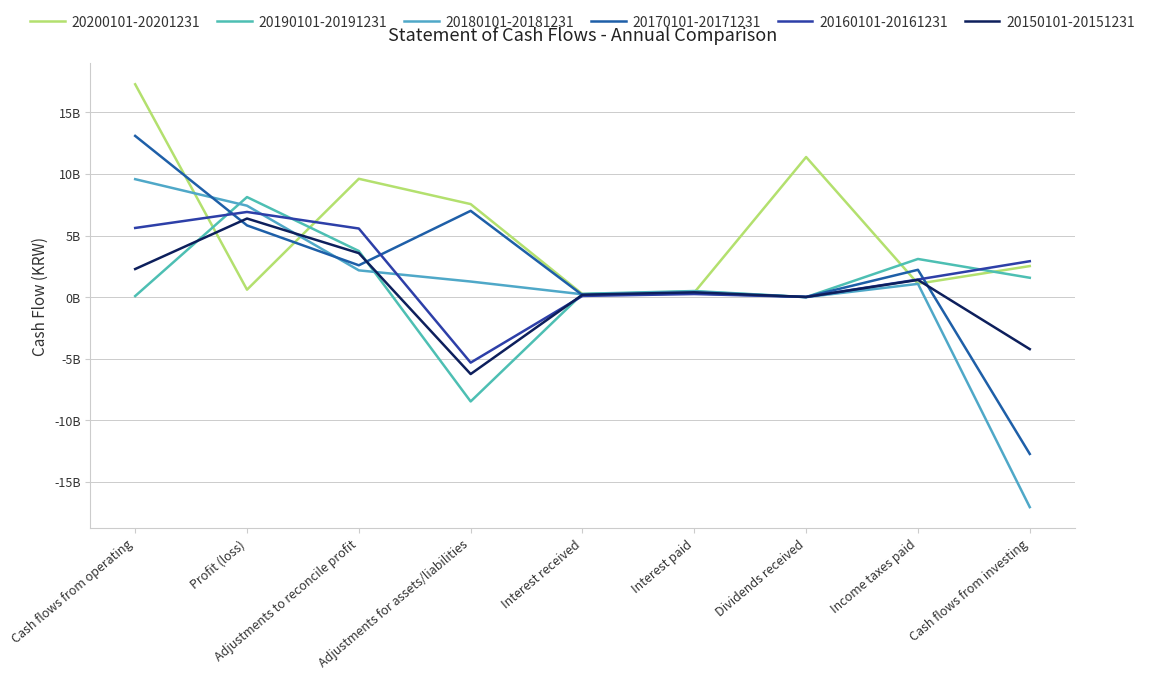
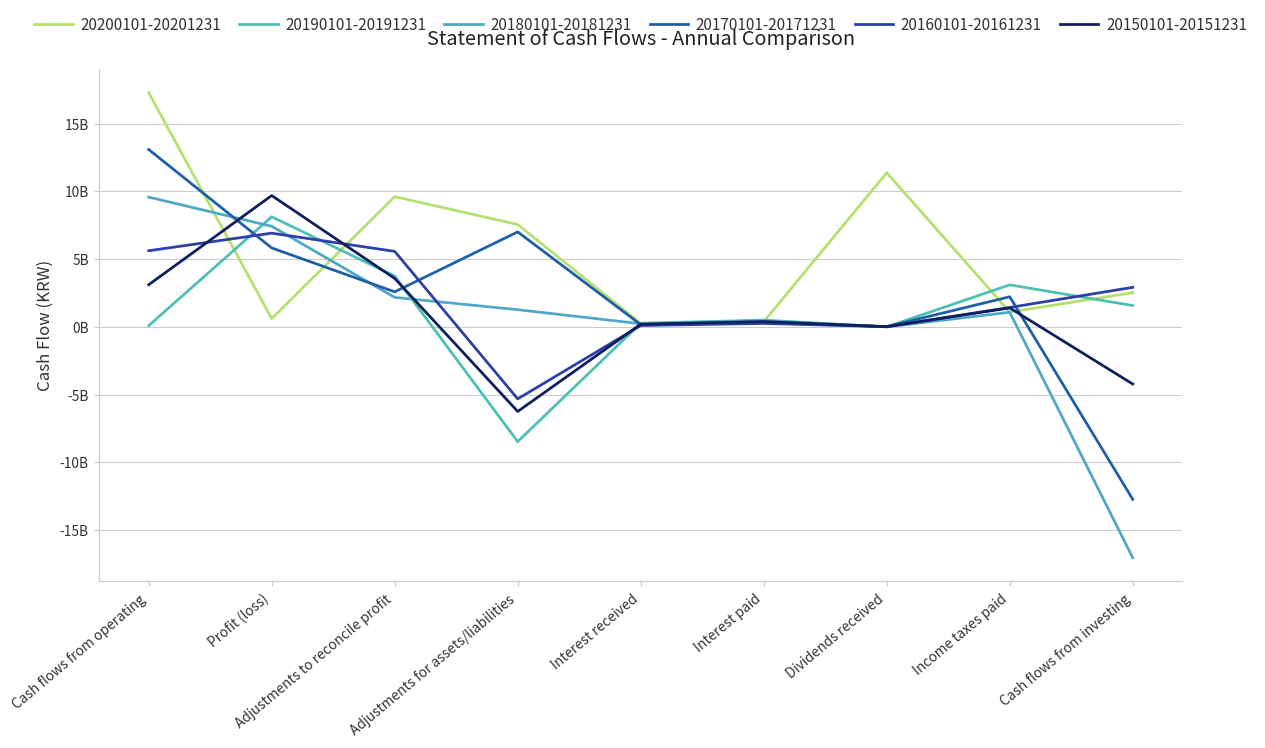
20150101-20151231, Cash flows from operating: 2300000000 -> 3100000000
20150101-20151231, Profit (loss): 6400000000 -> 9700000000
